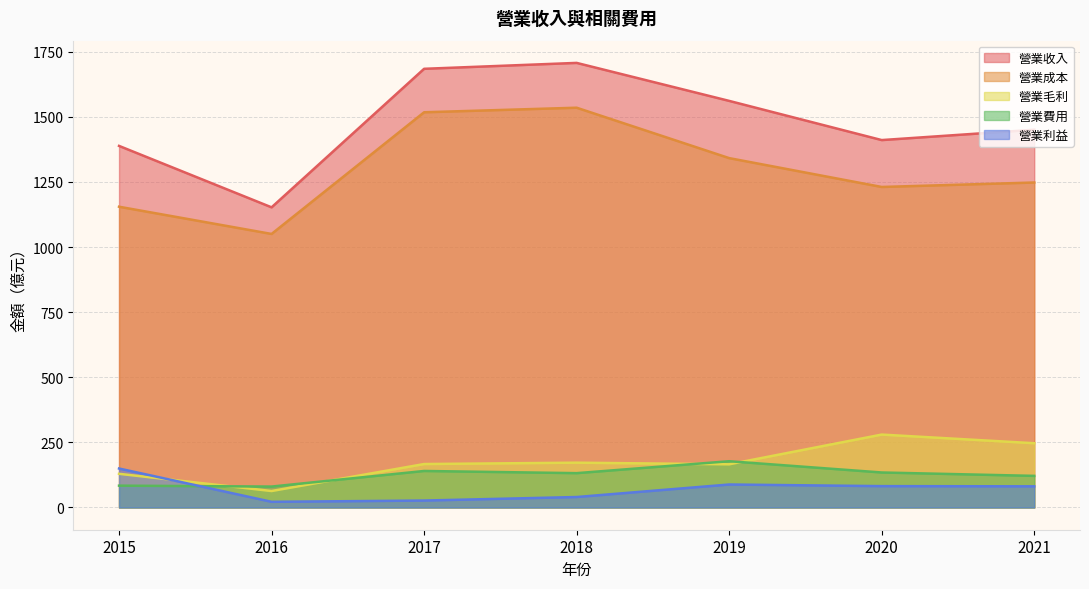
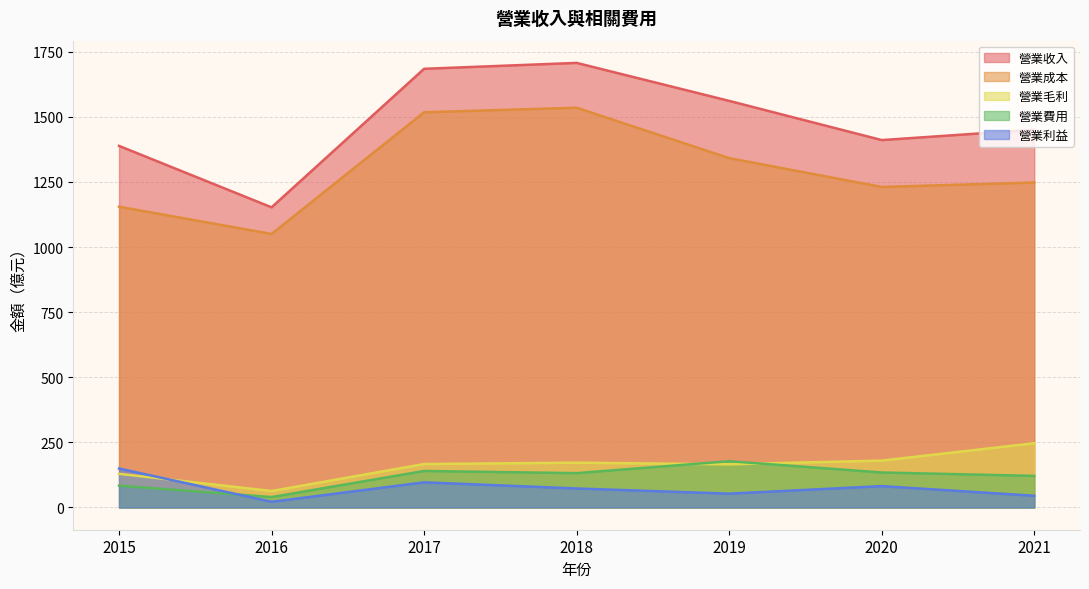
營業費用, 2016: 80 -> 40
營業利益, 2017: 30 -> 100
營業利益, 2018: 40 -> 70
營業利益, 2019: 90 -> 50
營業毛利, 2020: 280 -> 180
營業利益, 2021: 80 -> 50
